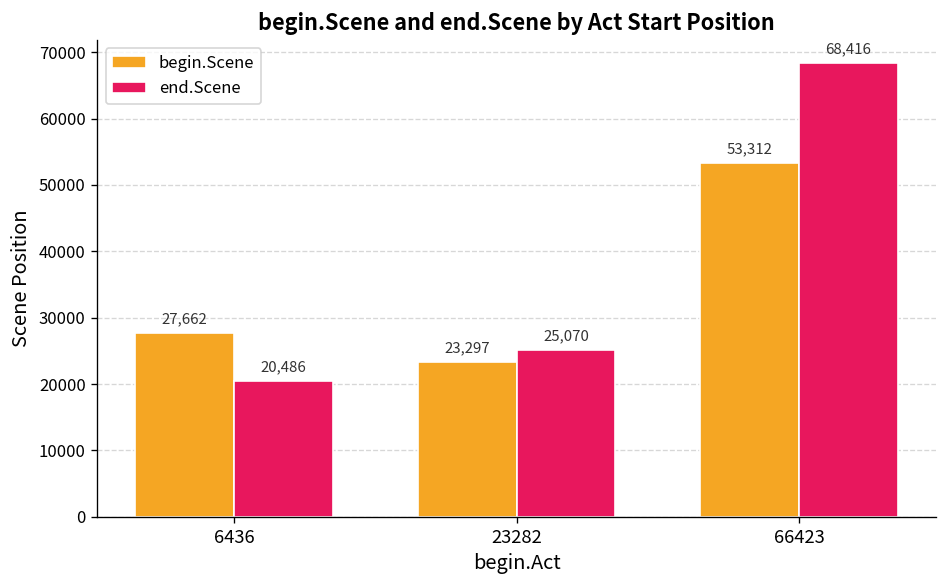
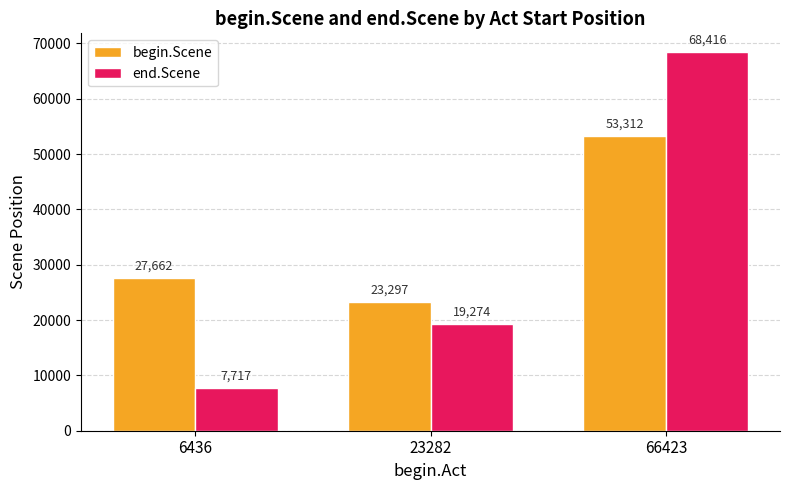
end.Scene, 6436: 20,486 -> 7,717
end.Scene, 23282: 25,070 -> 19,274
